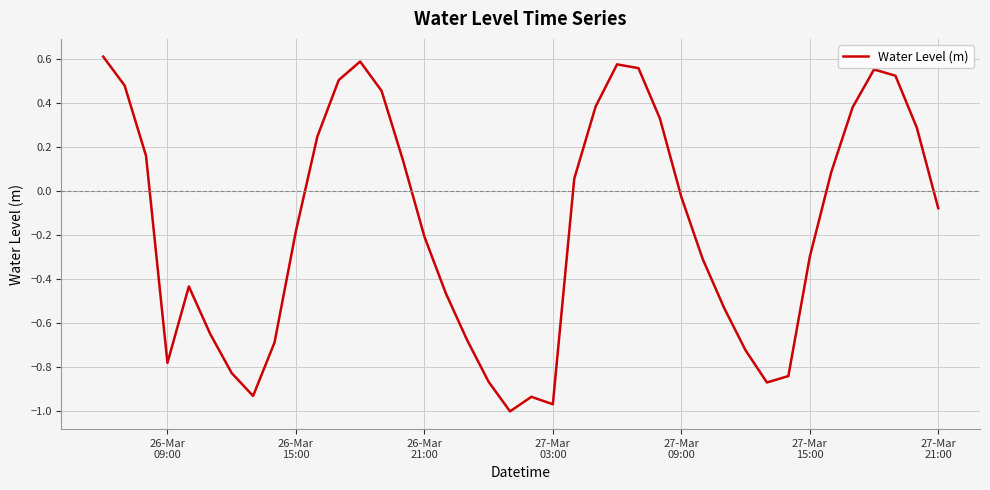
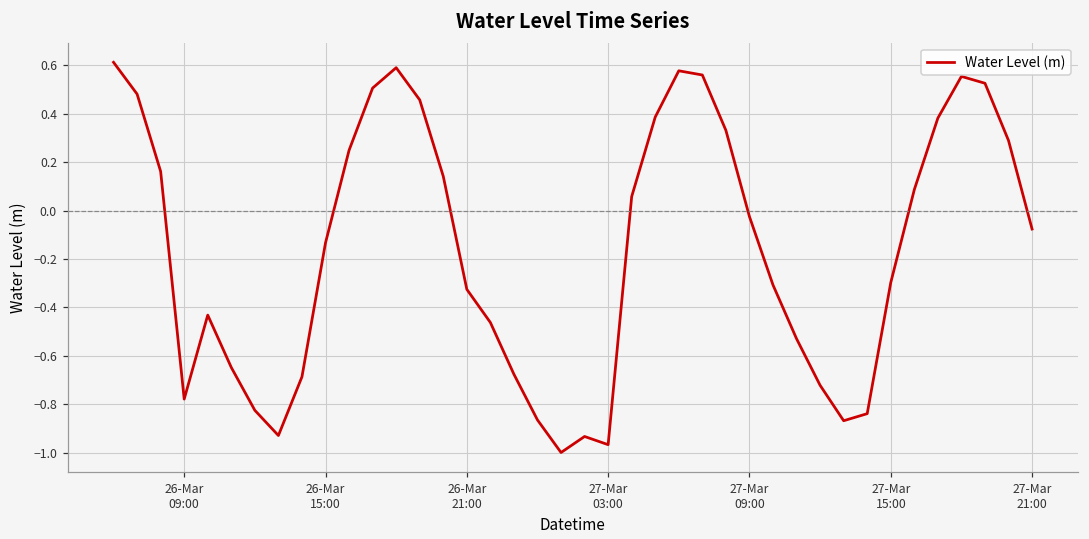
26-Mar 15:00: -0.18 -> -0.13
26-Mar 21:00: -0.21 -> -0.33
